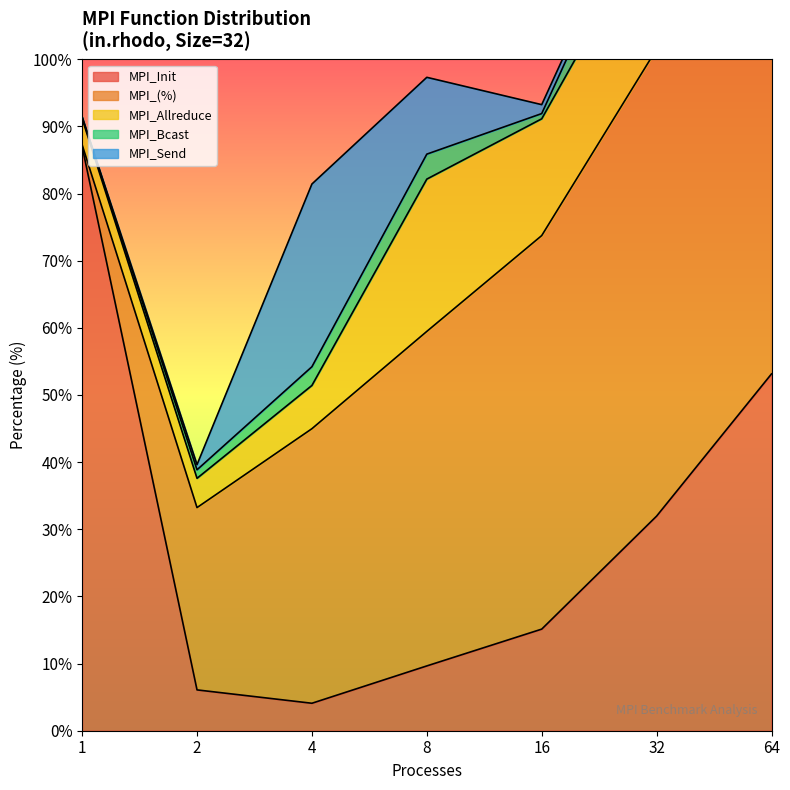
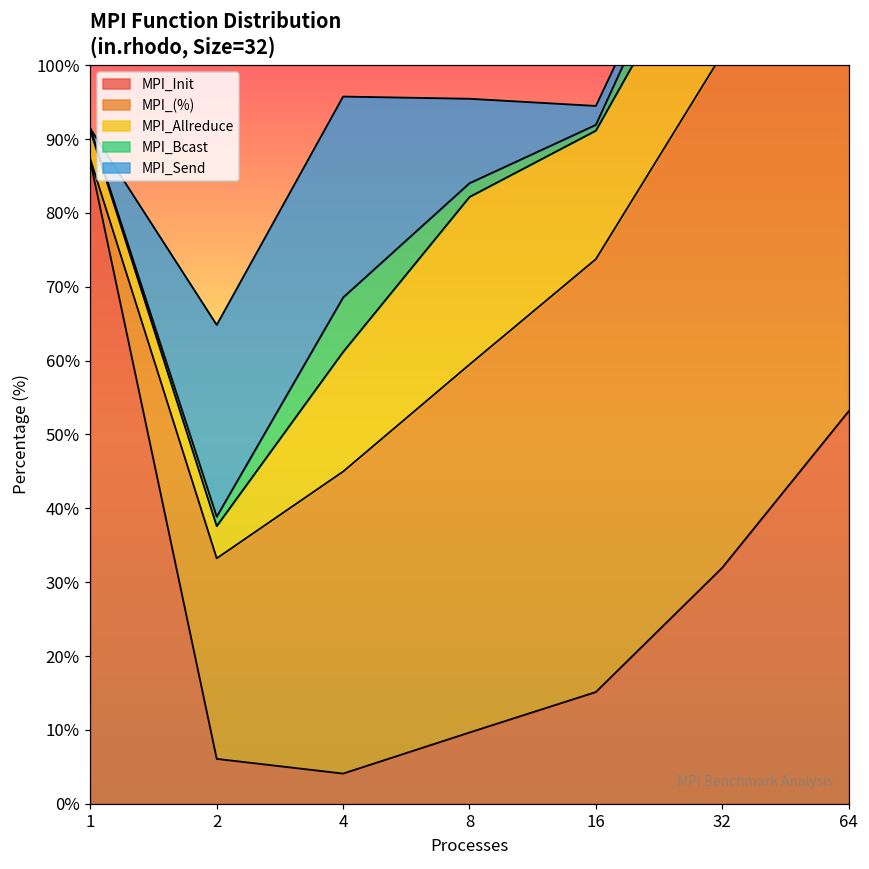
MPI_Send, 2: 1% -> 26%
MPI_Allreduce, 4: 6% -> 16%
MPI_Bcast, 4: 3% -> 7%
MPI_Bcast, 8: 4% -> 2%
MPI_Send, 16: 1% -> 3%
